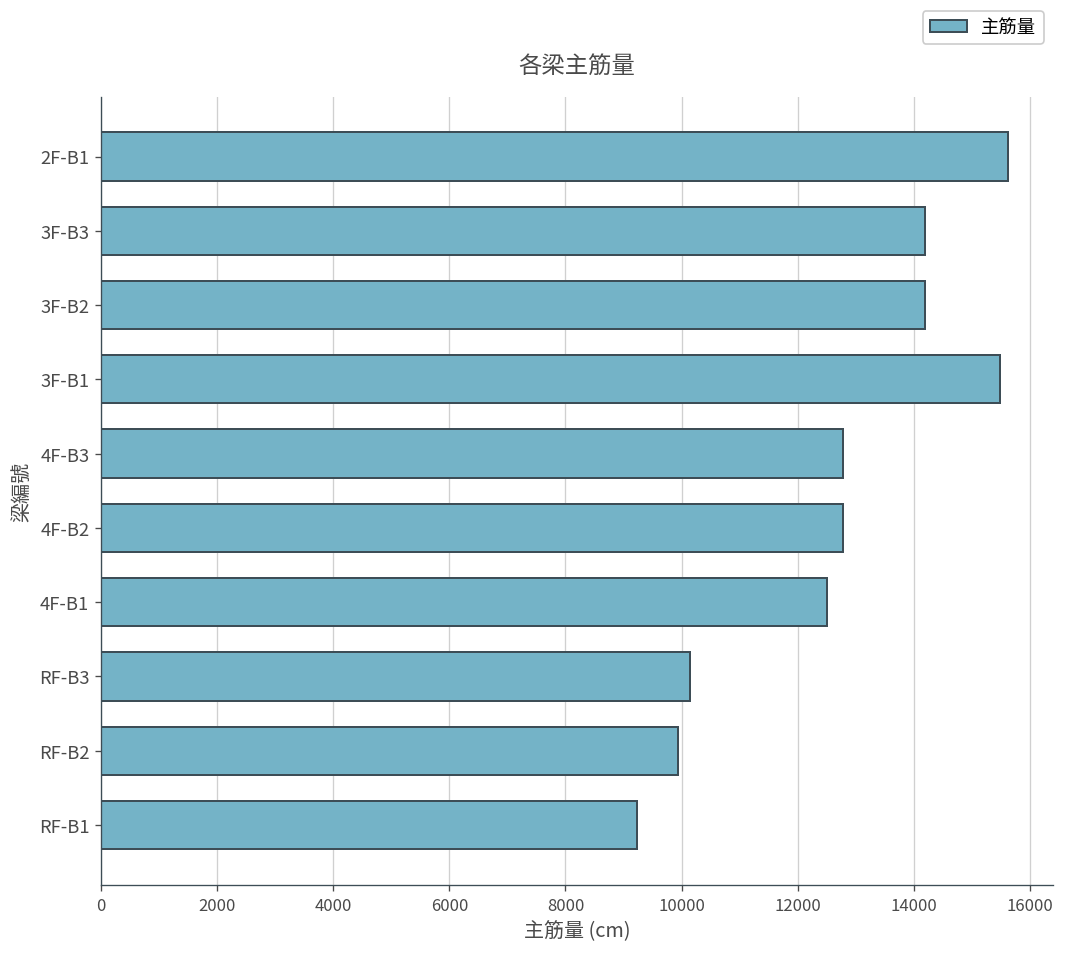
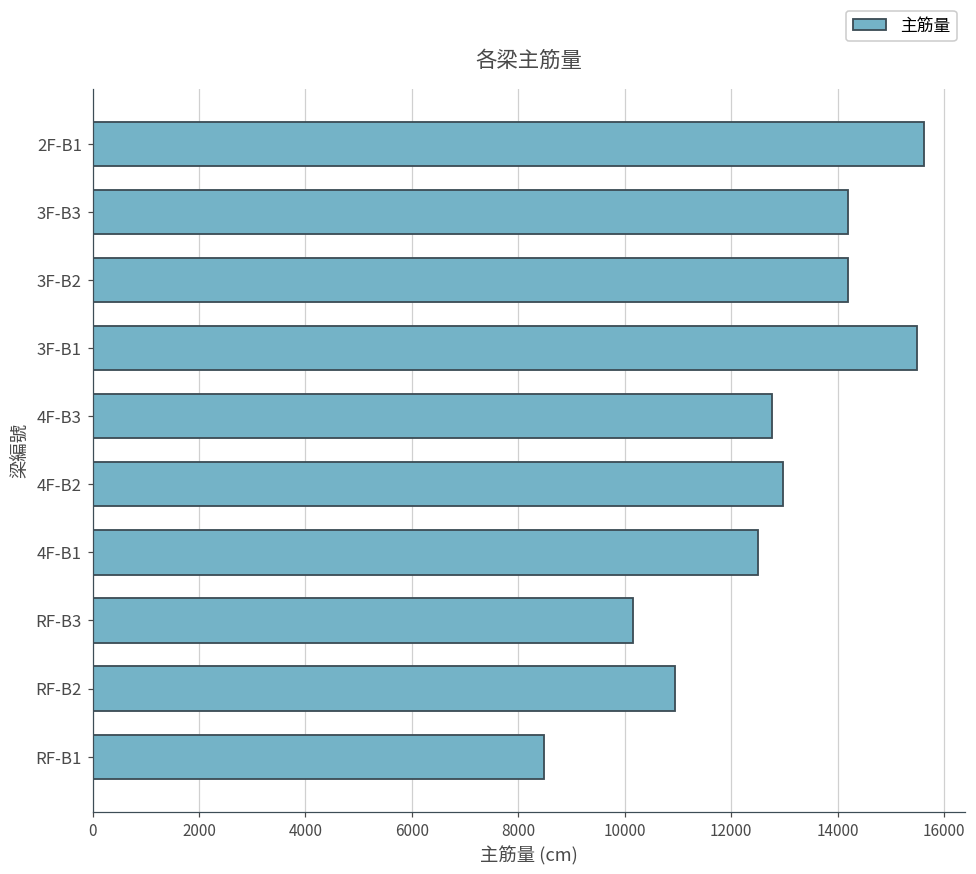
4F-B2: 12800 -> 13000
RF-B2: 9900 -> 10900
RF-B1: 9200 -> 8500
